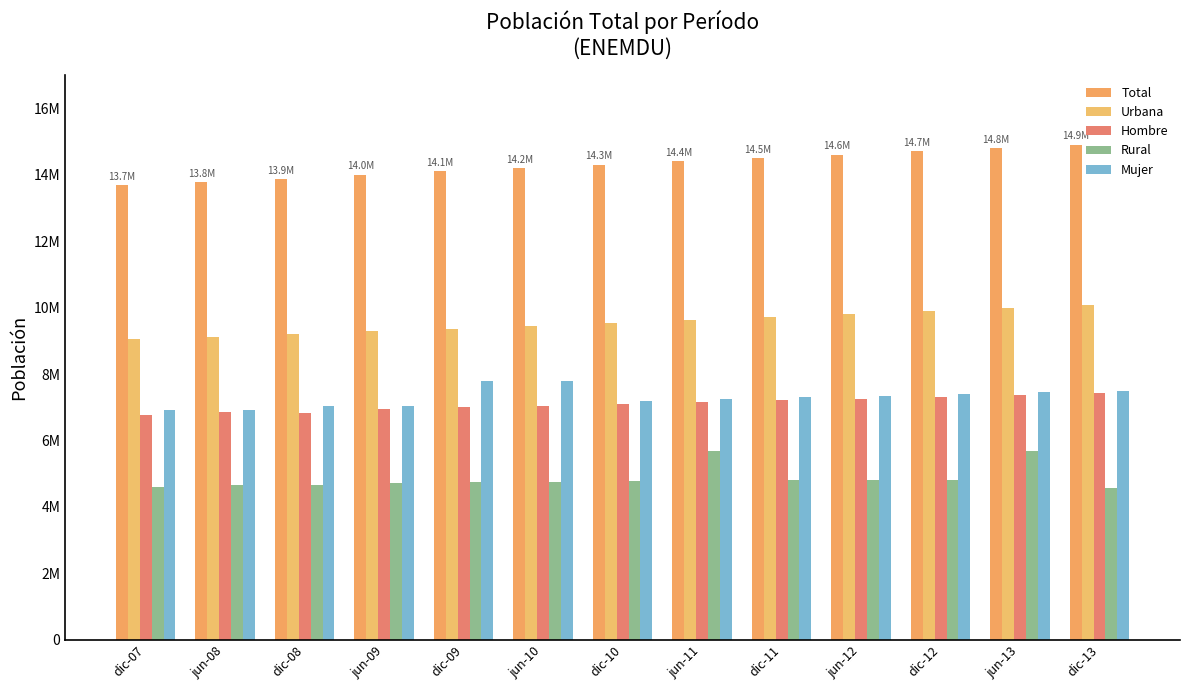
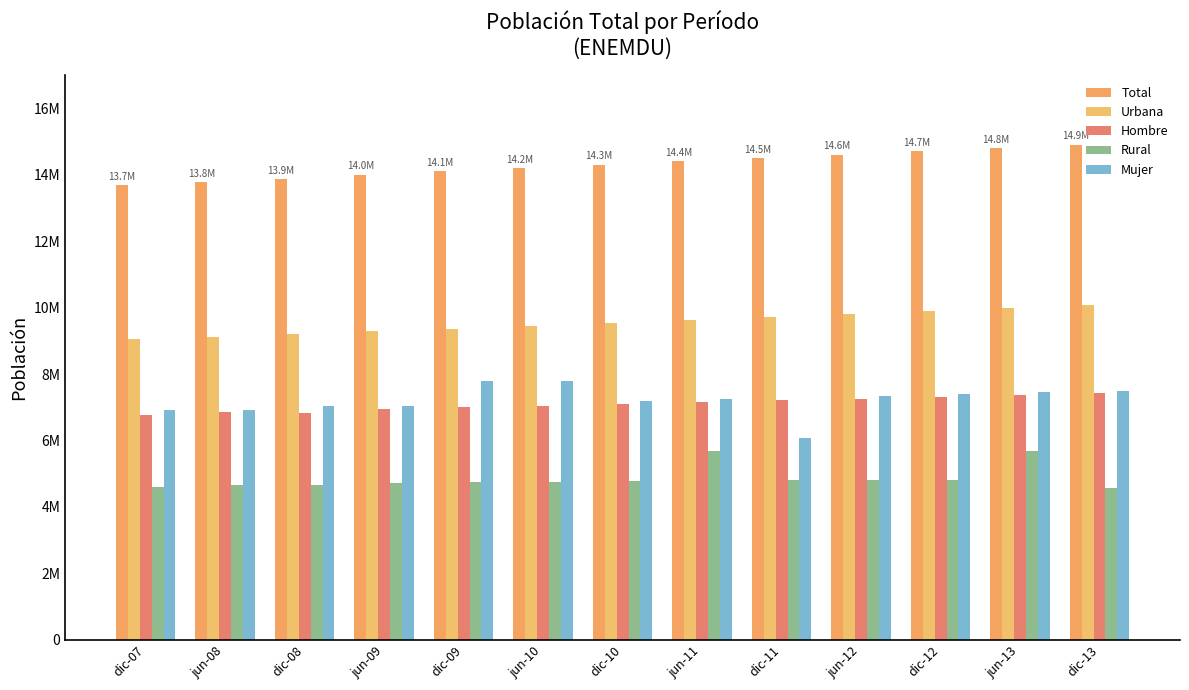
Mujer, dic-11: 7300000 -> 6100000
